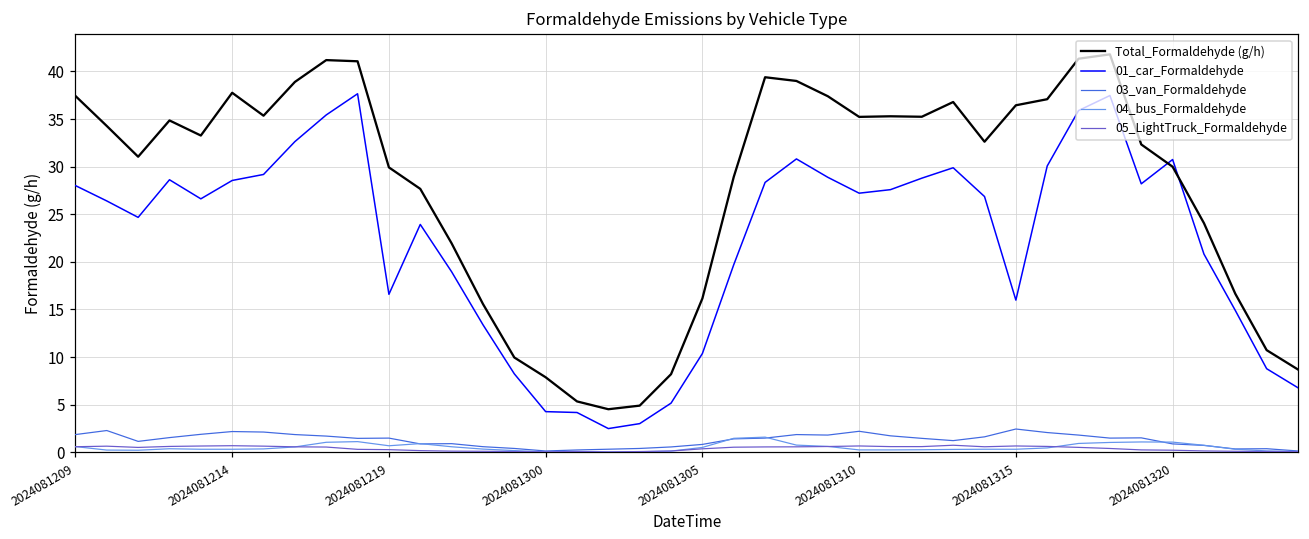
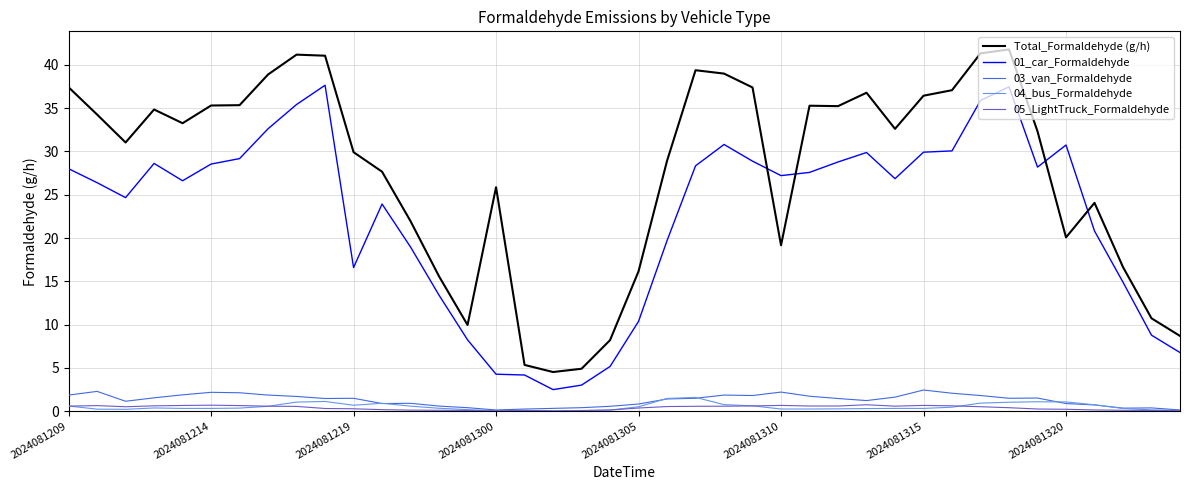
Total_Formaldehyde (g/h), 2024081214: 38 -> 35
Total_Formaldehyde (g/h), 2024081300: 8 -> 26
Total_Formaldehyde (g/h), 2024081310: 35 -> 19
01_car_Formaldehyde, 2024081315: 16 -> 30
Total_Formaldehyde (g/h), 2024081320: 30 -> 20
